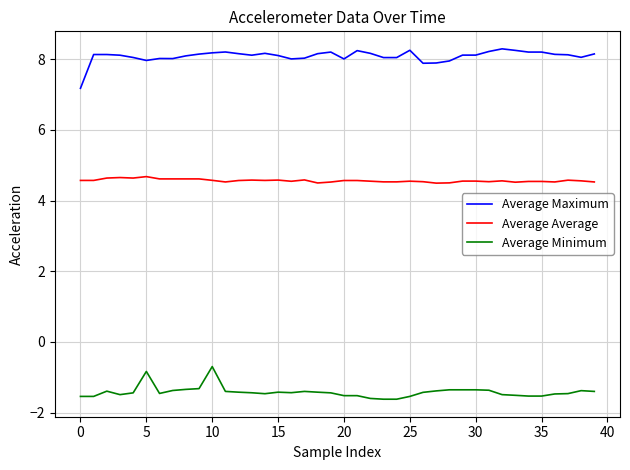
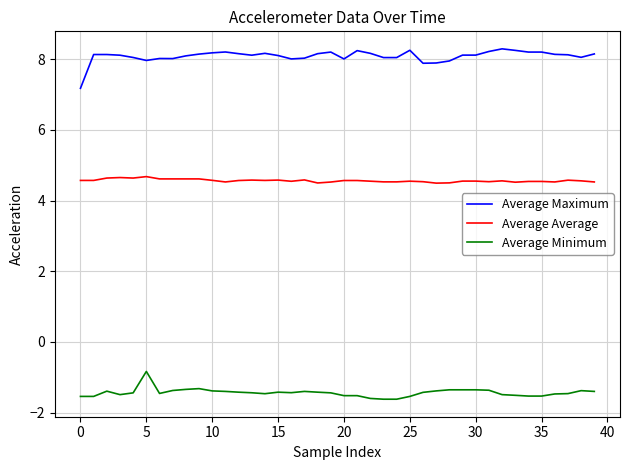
Average Minimum, 10: -0.7 -> -1.4
